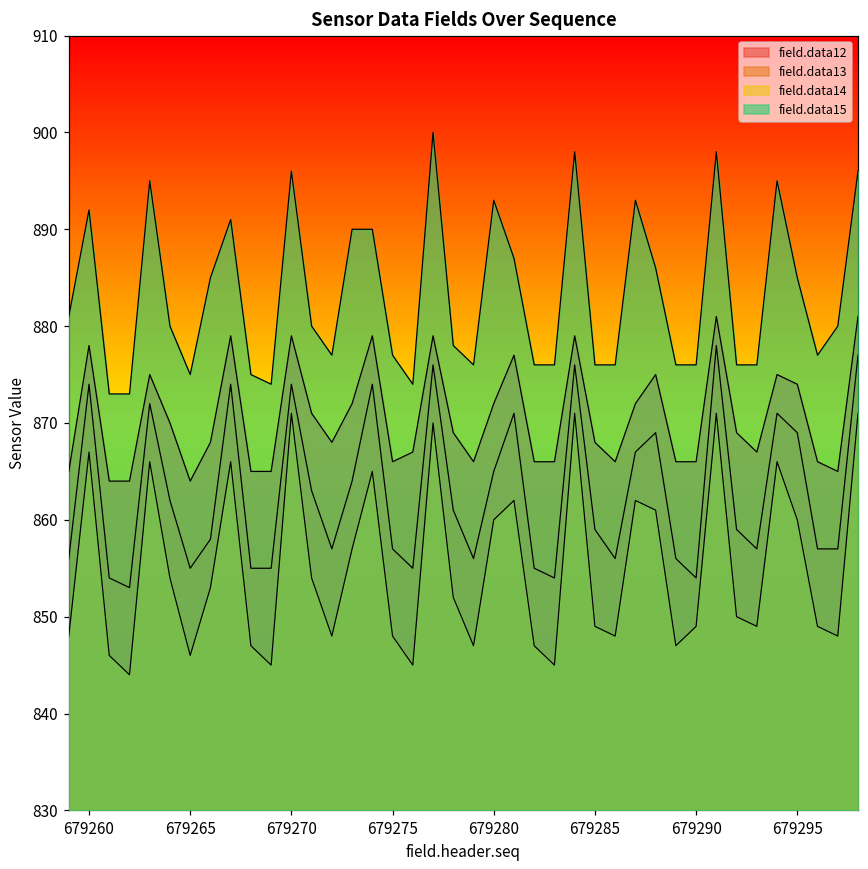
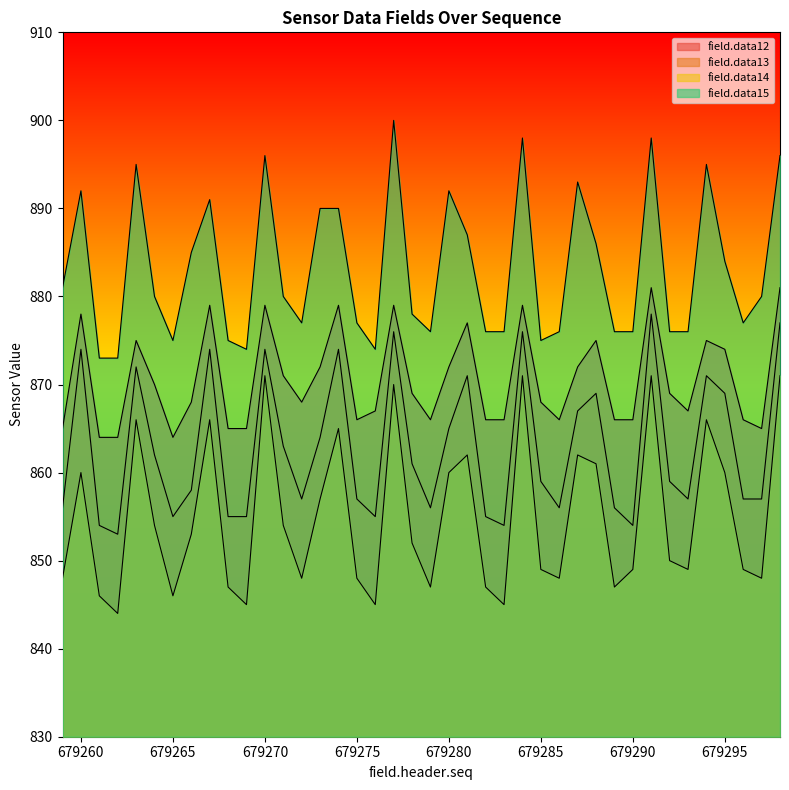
field.data14, 679260: 867 -> 860
field.data15, 679280: 893 -> 892
field.data15, 679285: 876 -> 875
field.data15, 679295: 885 -> 884
